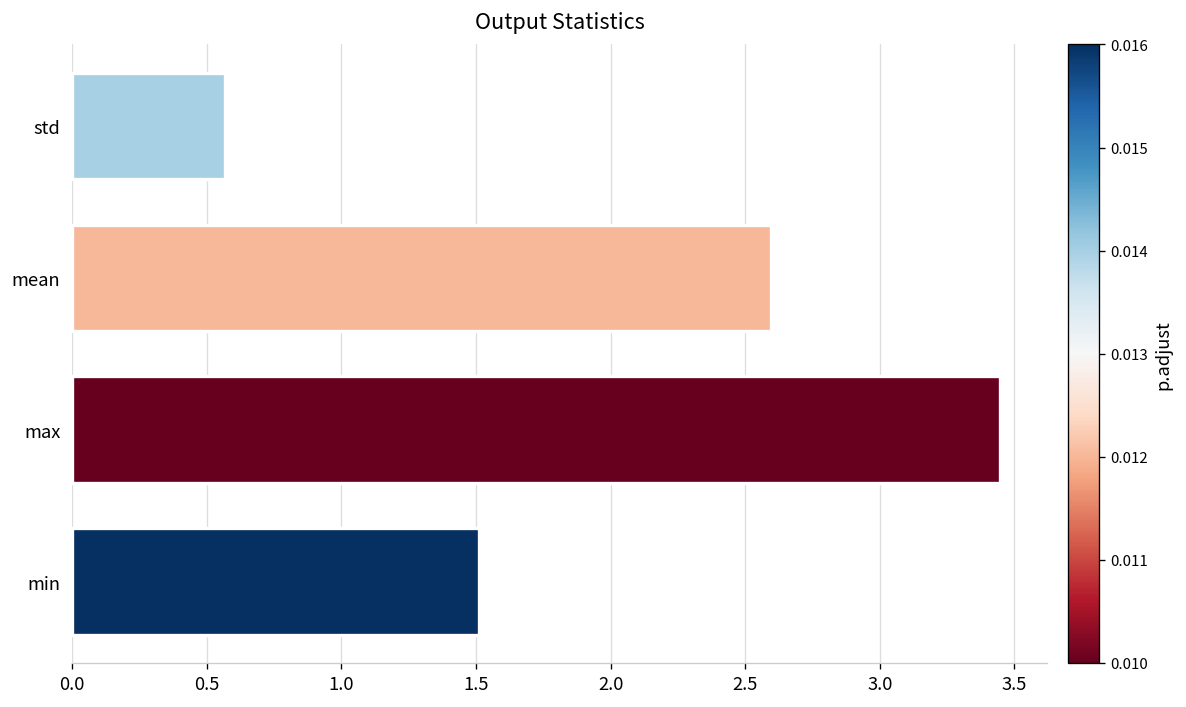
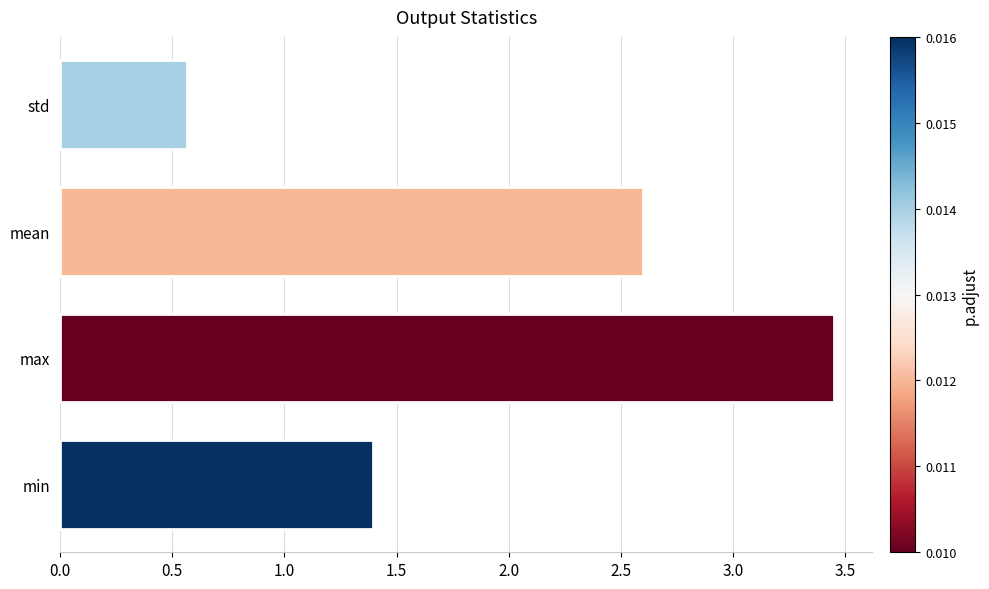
min: 1.51 -> 1.40
